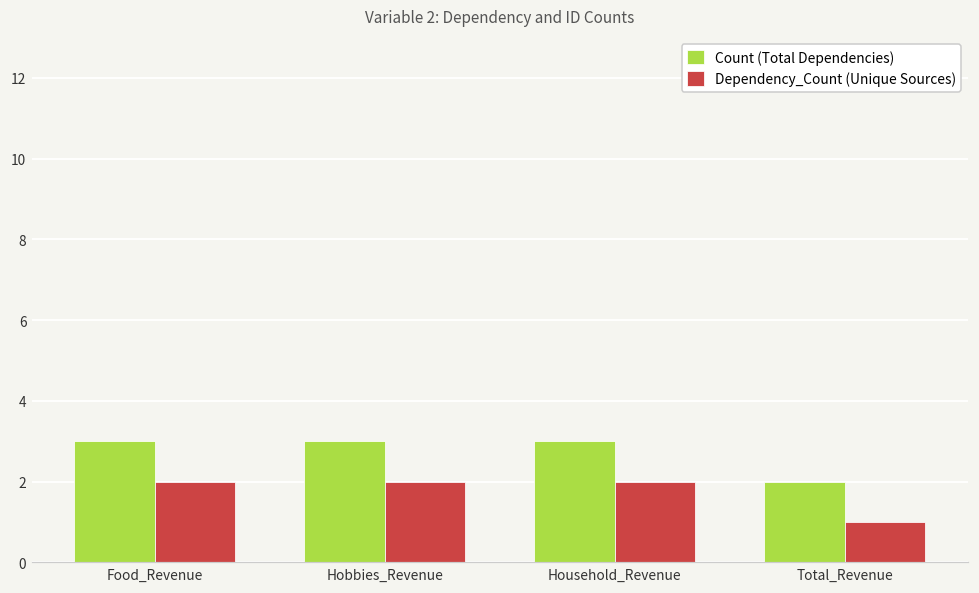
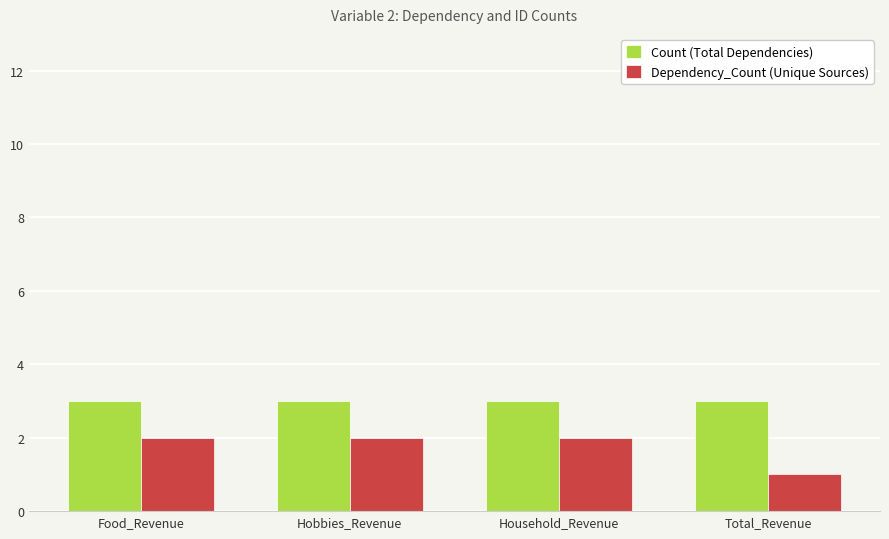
Count (Total Dependencies), Total_Revenue: 2 -> 3
